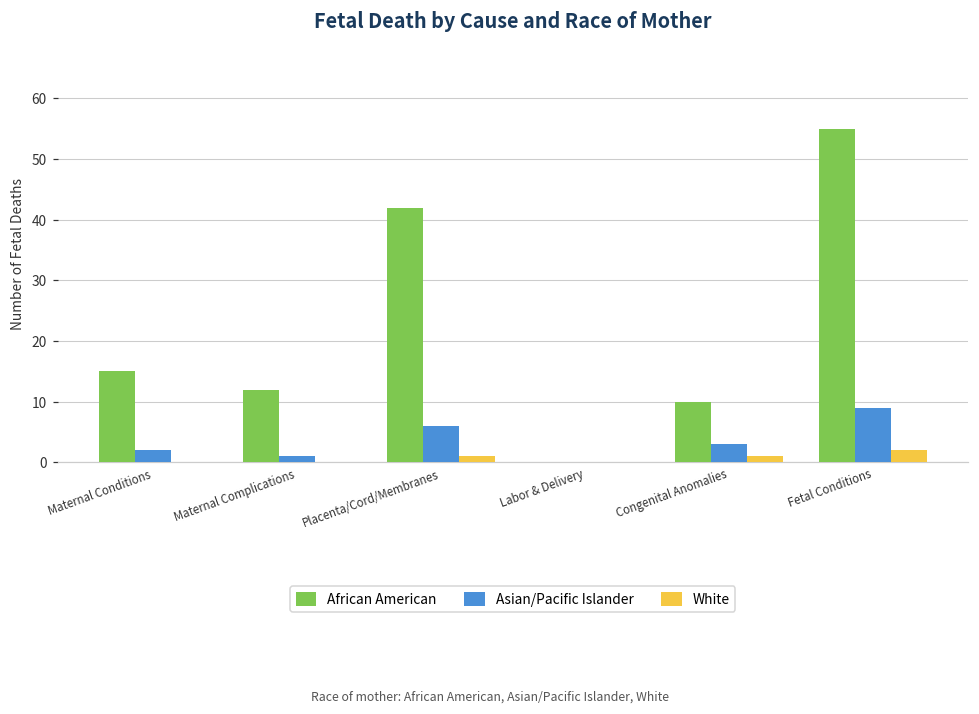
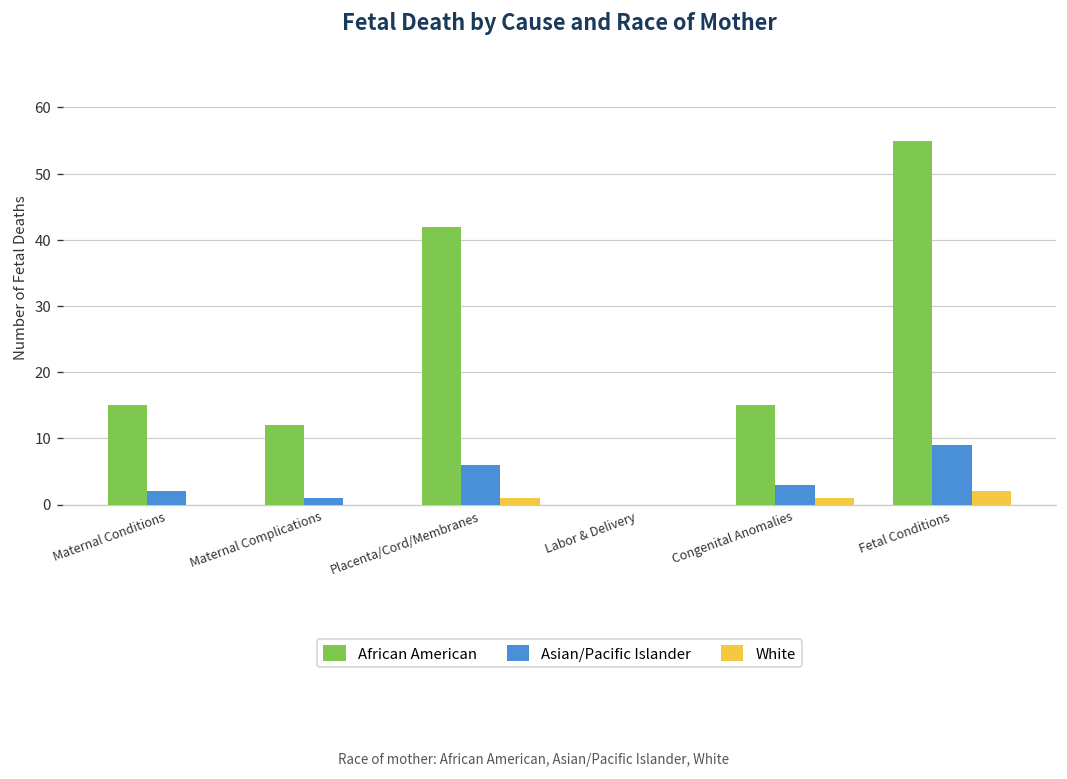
African American, Congenital Anomalies: 10 -> 15
